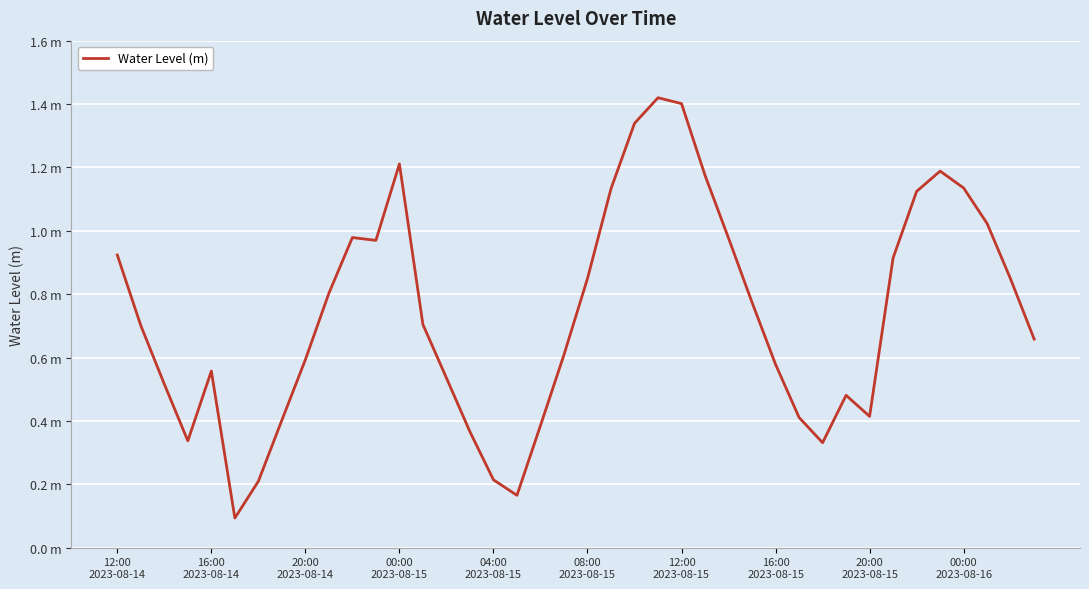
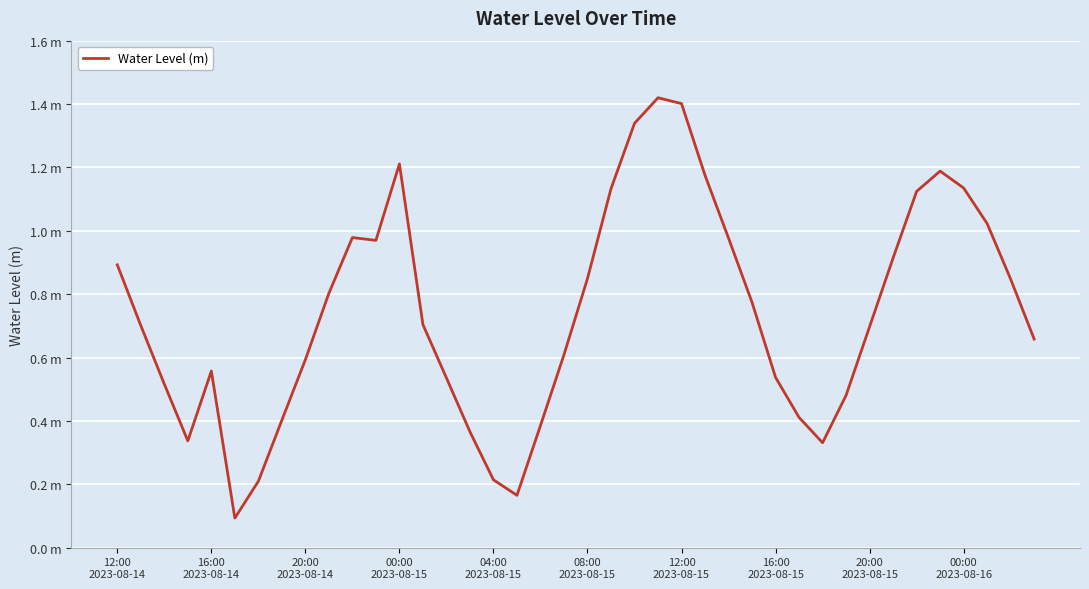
12:00 2023-08-14: 0.92 m -> 0.89 m
16:00 2023-08-15: 0.58 m -> 0.54 m
20:00 2023-08-15: 0.41 m -> 0.70 m
